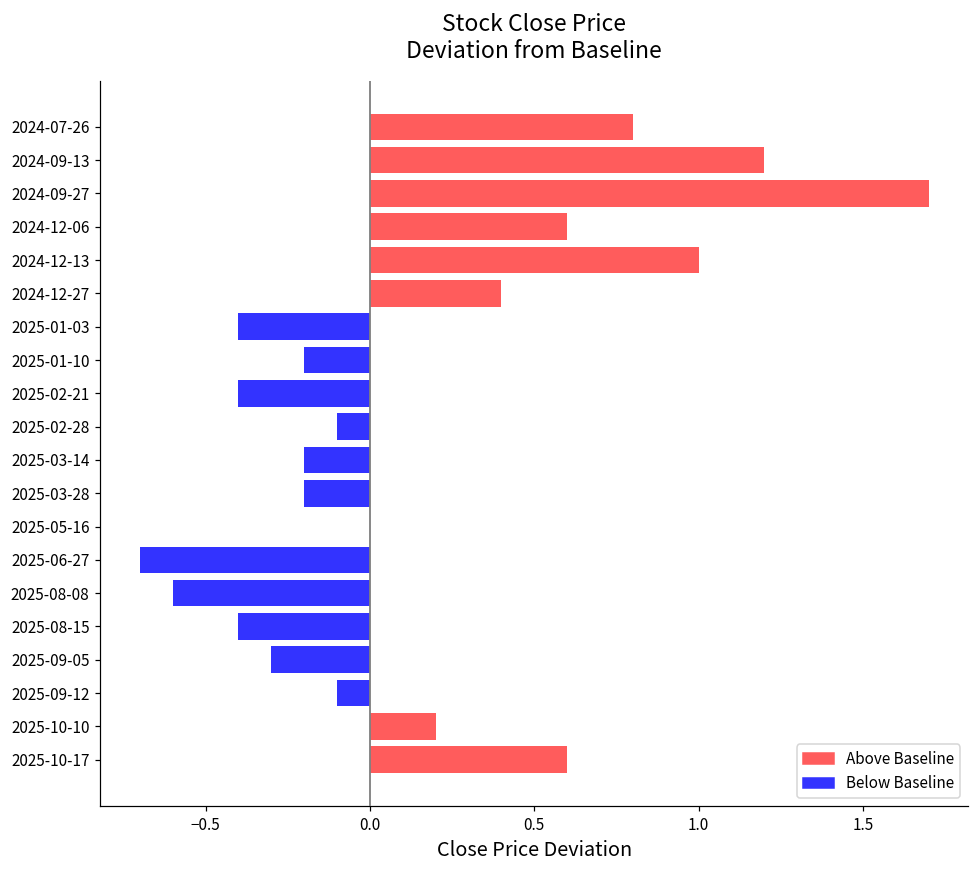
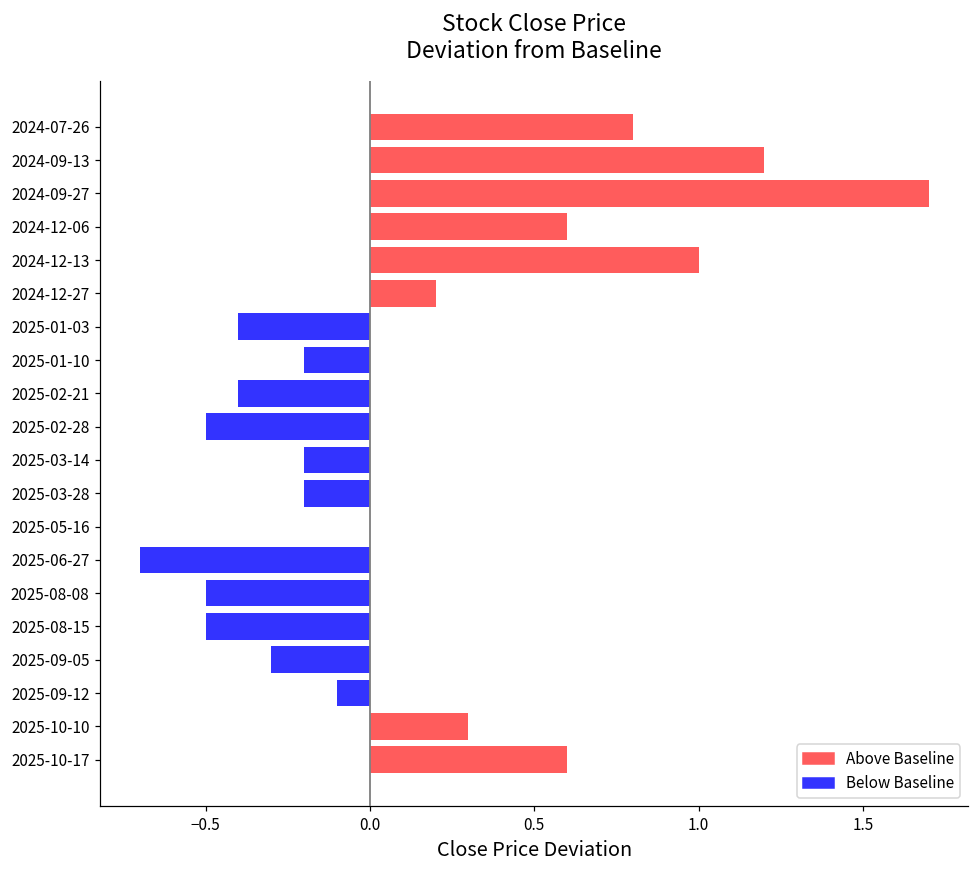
2024-12-27: 0.40 -> 0.20
2025-02-28: -0.10 -> -0.50
2025-08-08: -0.60 -> -0.50
2025-08-15: -0.40 -> -0.50
2025-10-10: 0.20 -> 0.30
